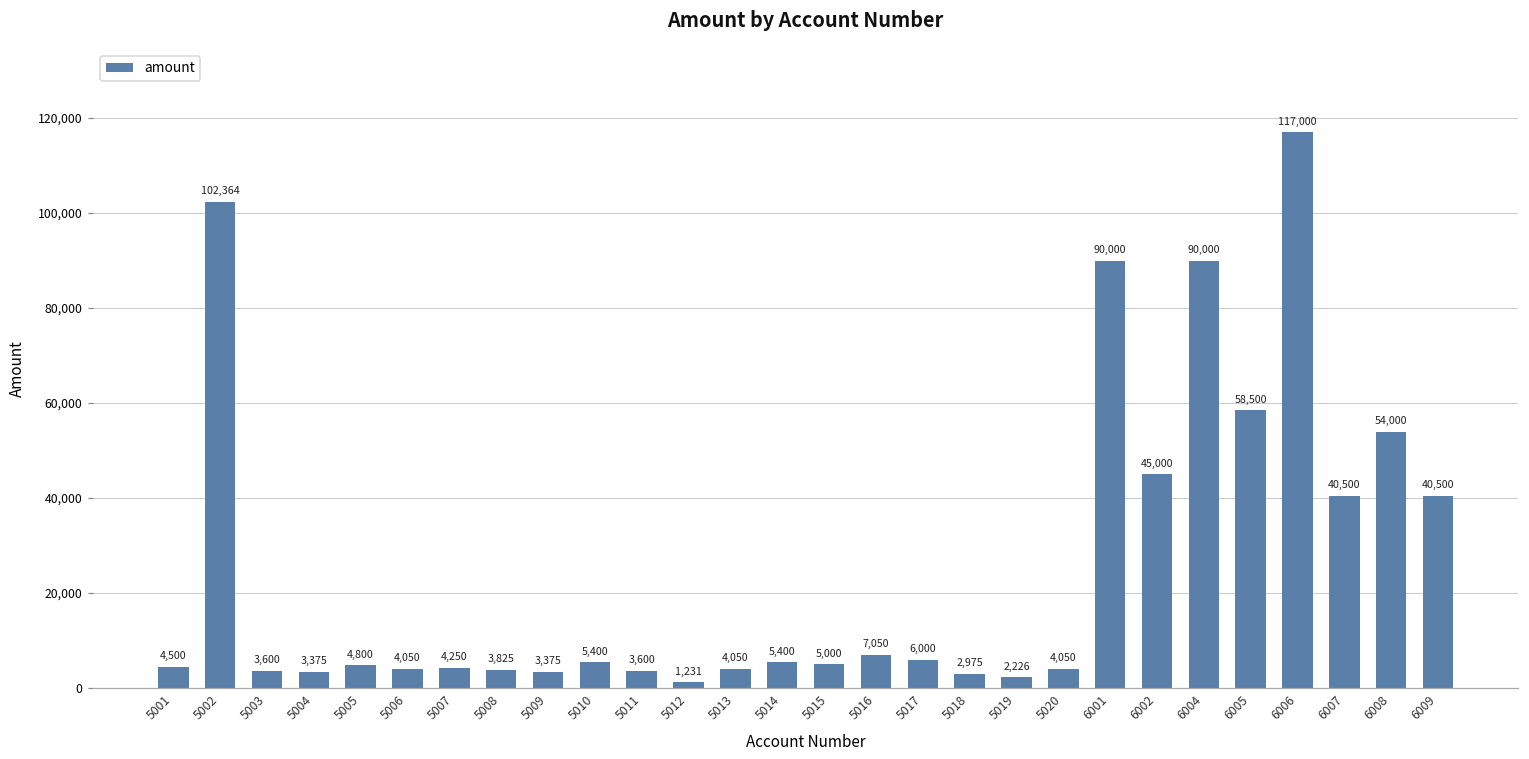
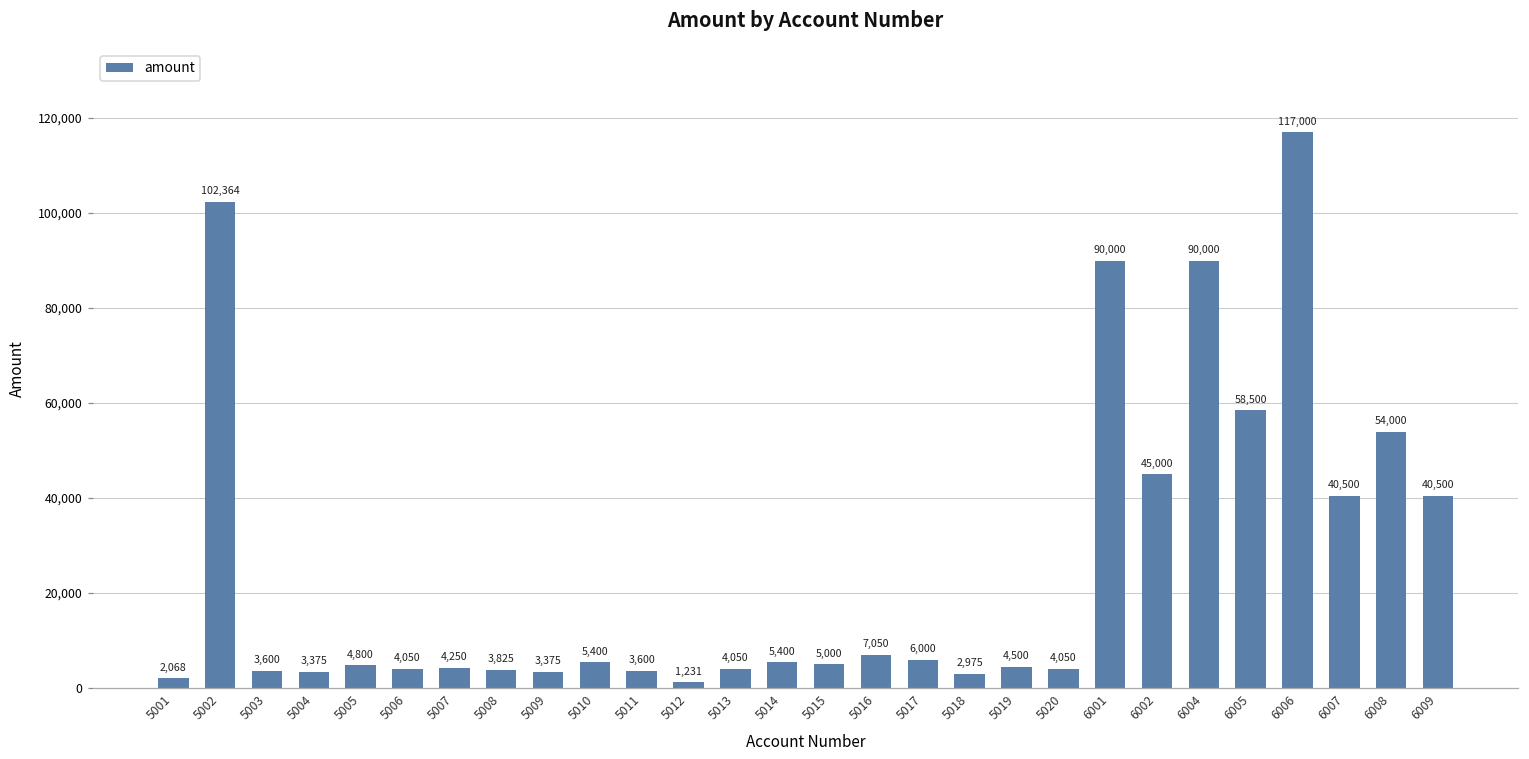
5001: 4,500 -> 2,068
5019: 2,226 -> 4,500
